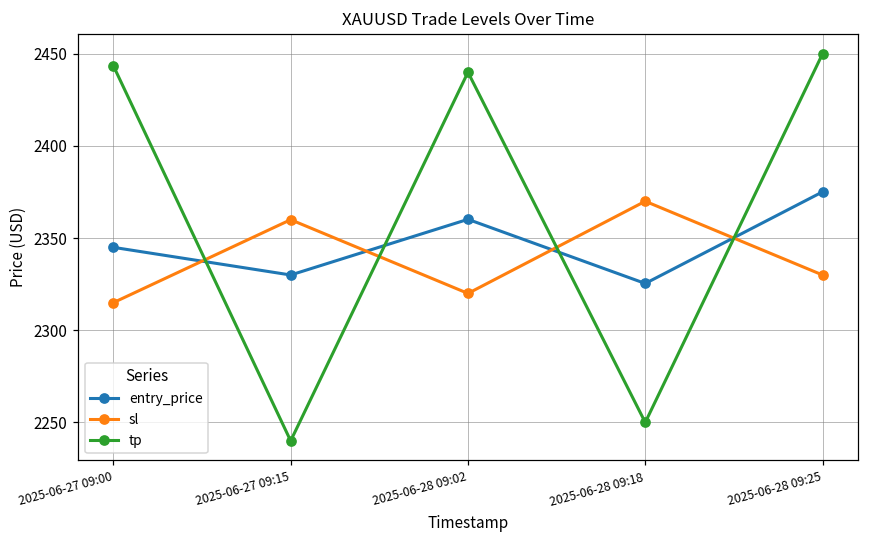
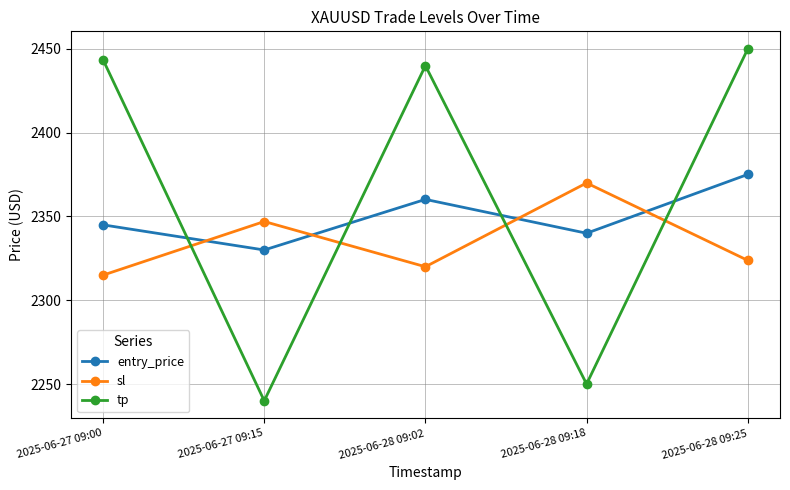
sl, 2025-06-27 09:15: 2360 -> 2347
entry_price, 2025-06-28 09:18: 2325 -> 2340
sl, 2025-06-28 09:25: 2330 -> 2324
